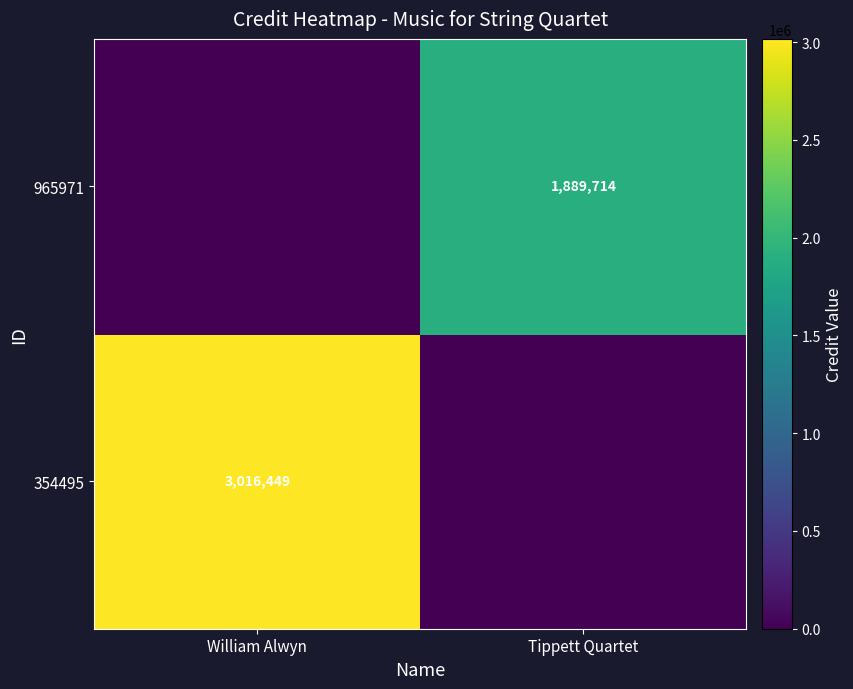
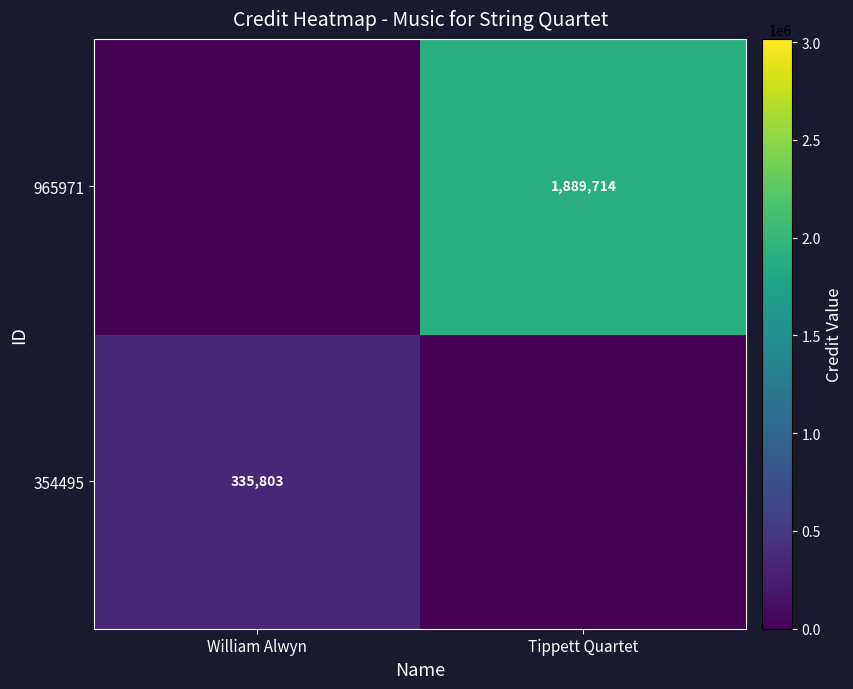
354495, William Alwyn: 3,016,449 -> 335,803
